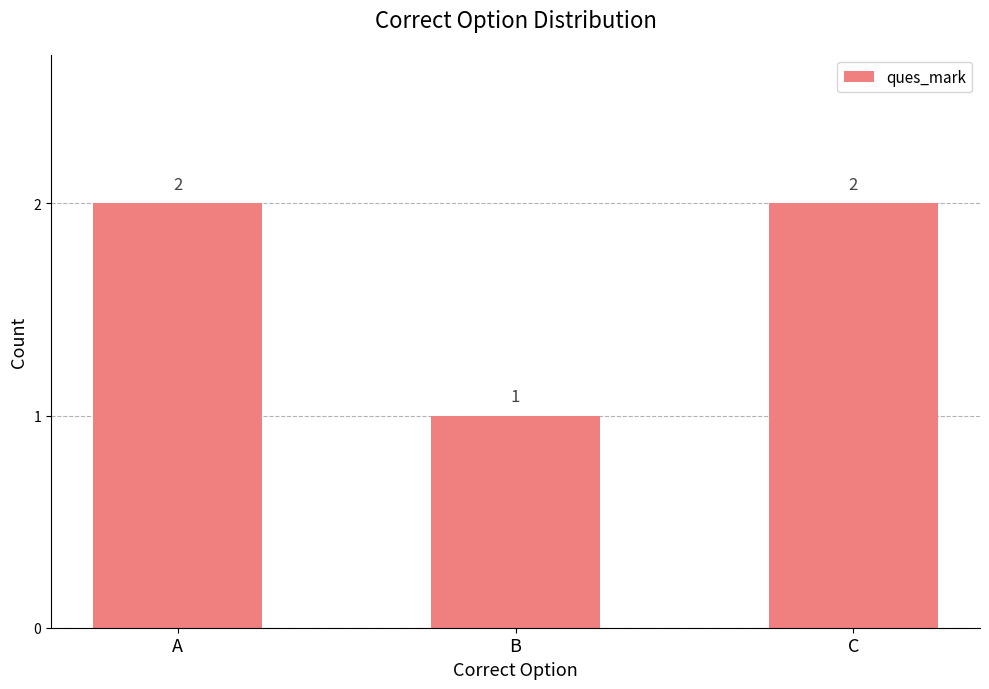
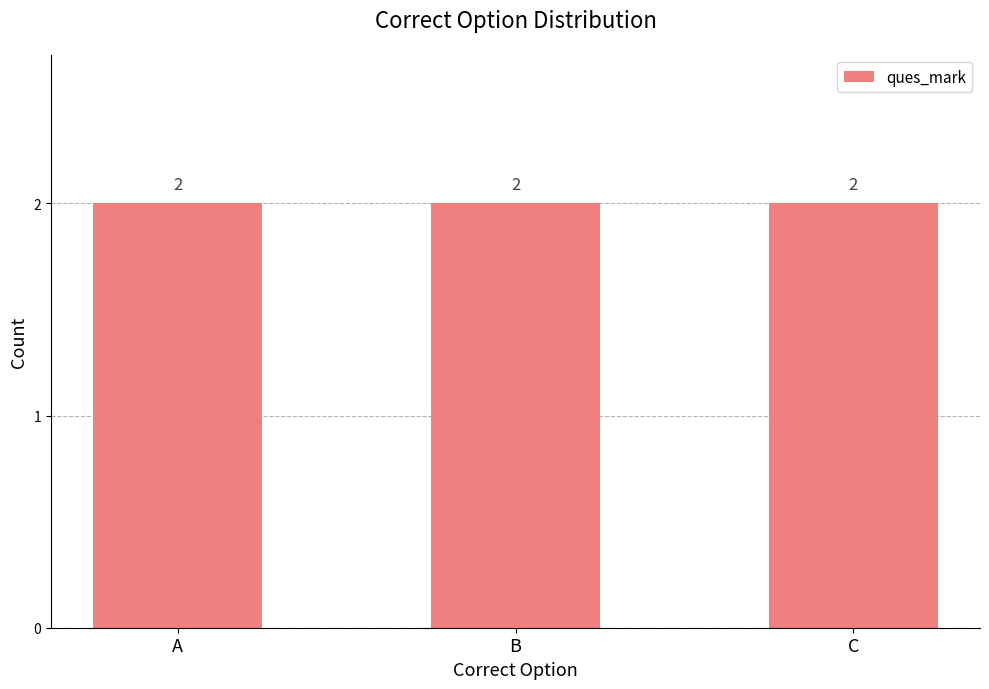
B: 1 -> 2
